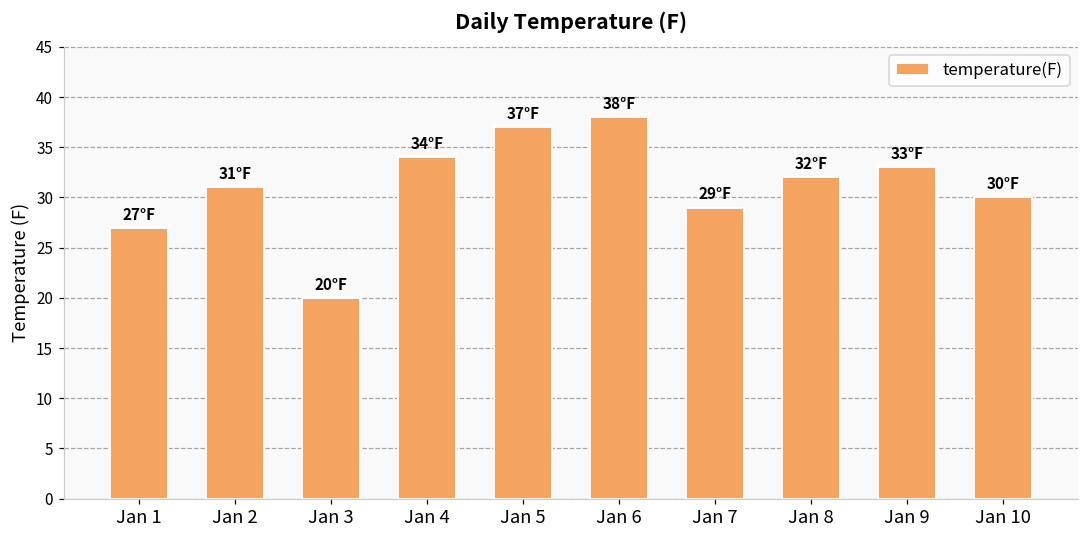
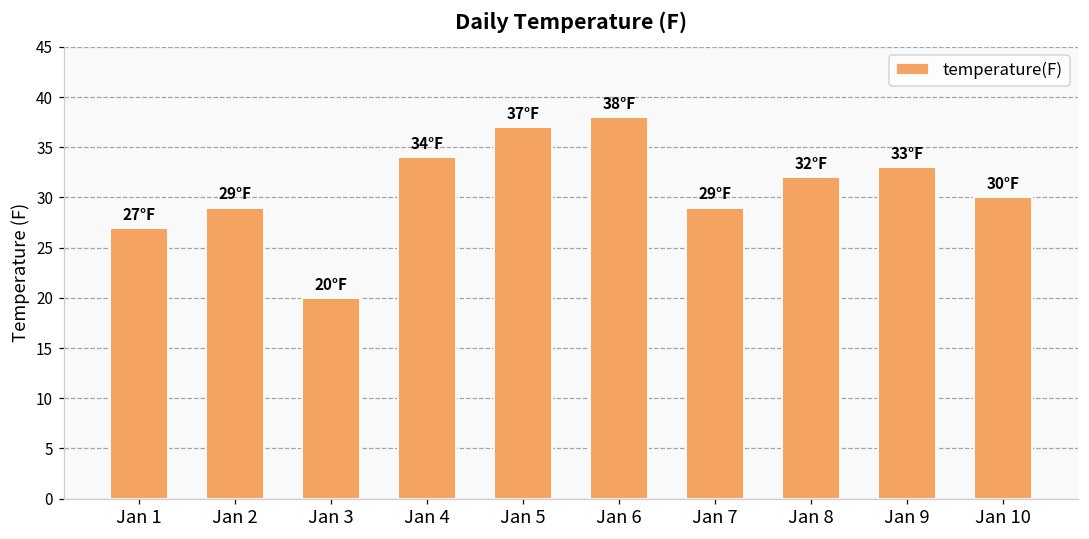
Jan 2: 31°F -> 29°F
